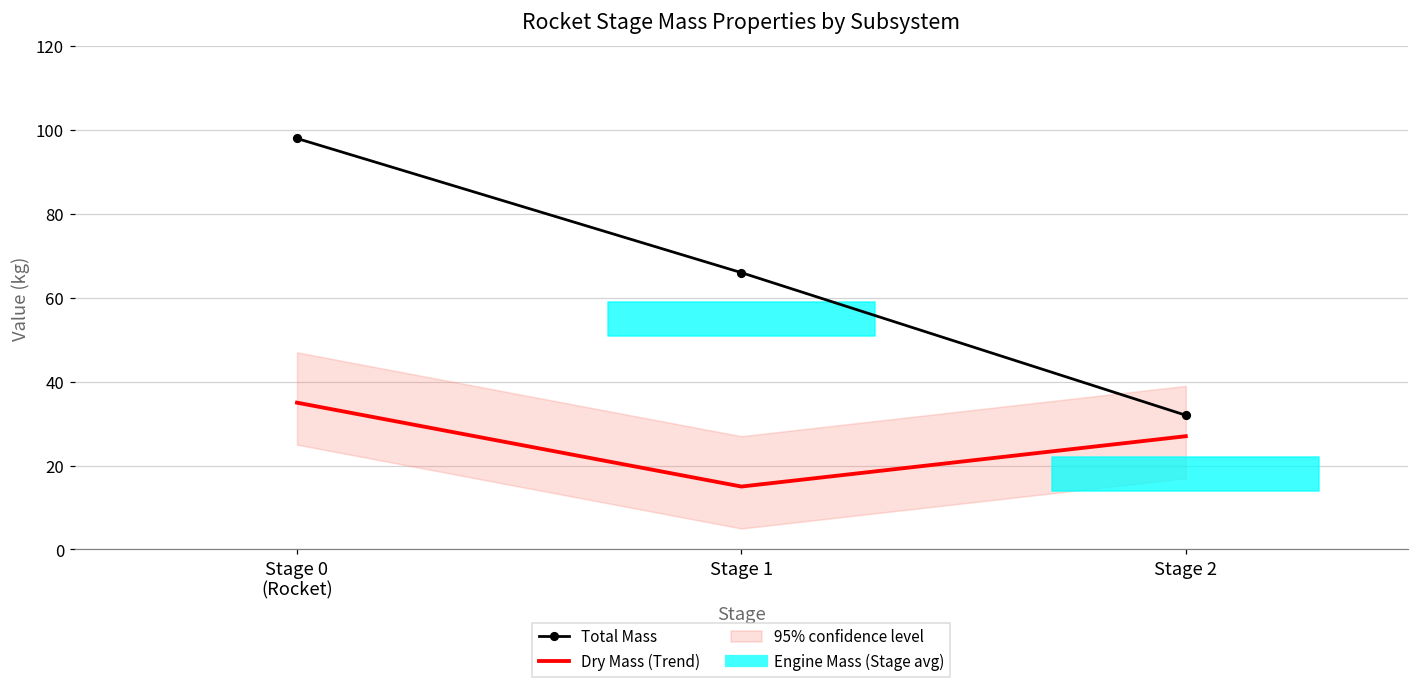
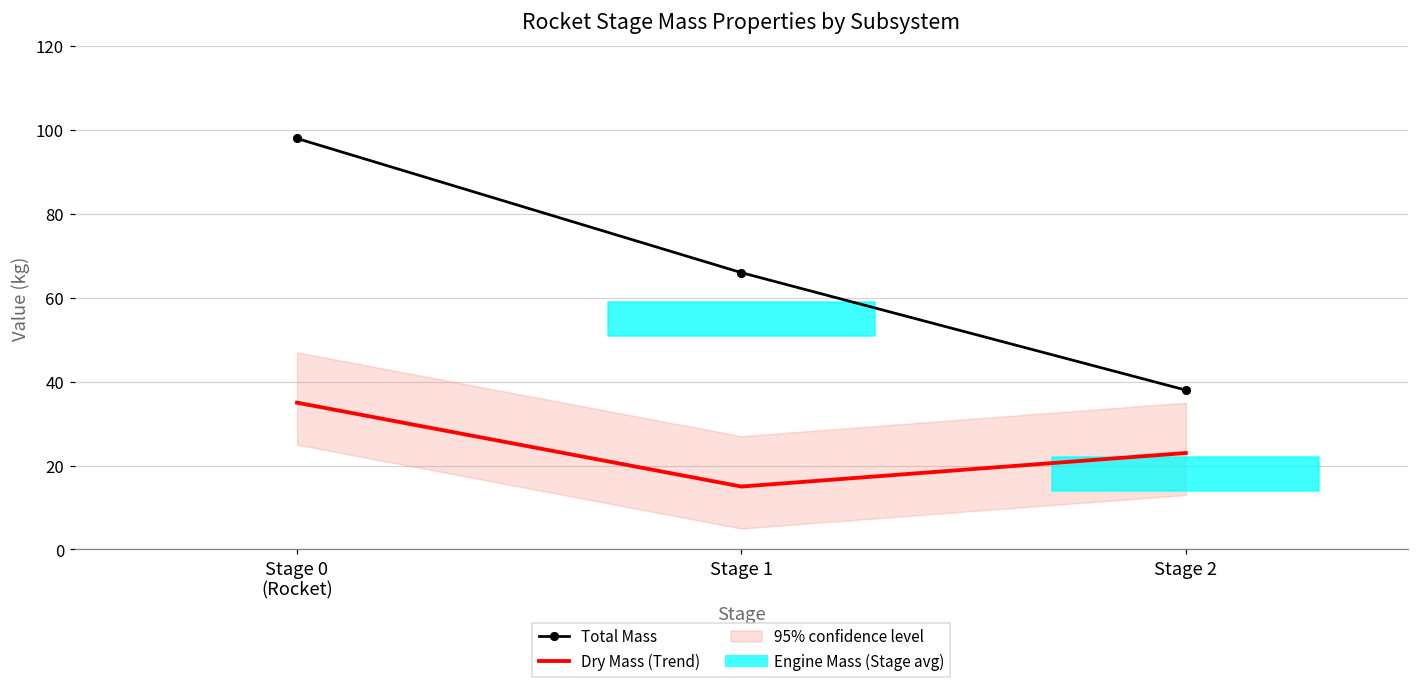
Total Mass, Stage 2: 32 -> 38
Dry Mass (Trend), Stage 2: 27 -> 23
